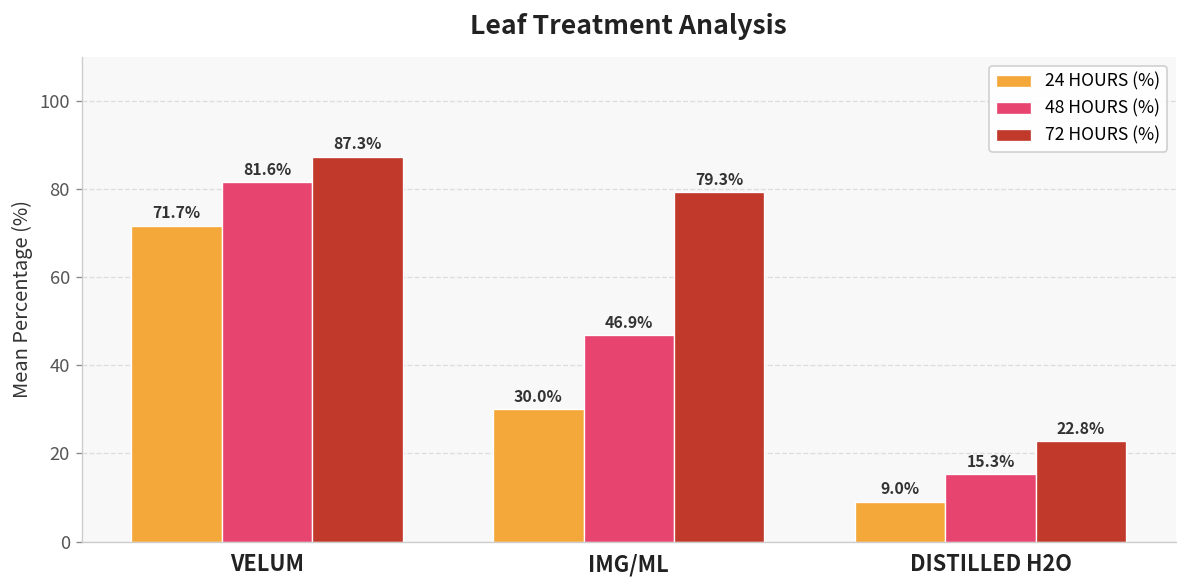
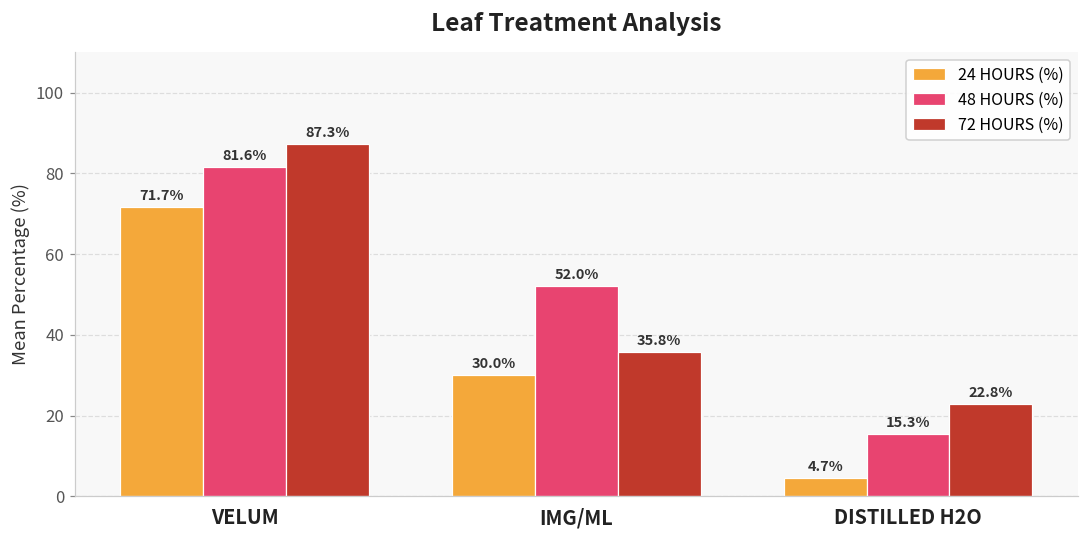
48 HOURS (%), IMG/ML: 46.9% -> 52.0%
72 HOURS (%), IMG/ML: 79.3% -> 35.8%
24 HOURS (%), DISTILLED H2O: 9.0% -> 4.7%
